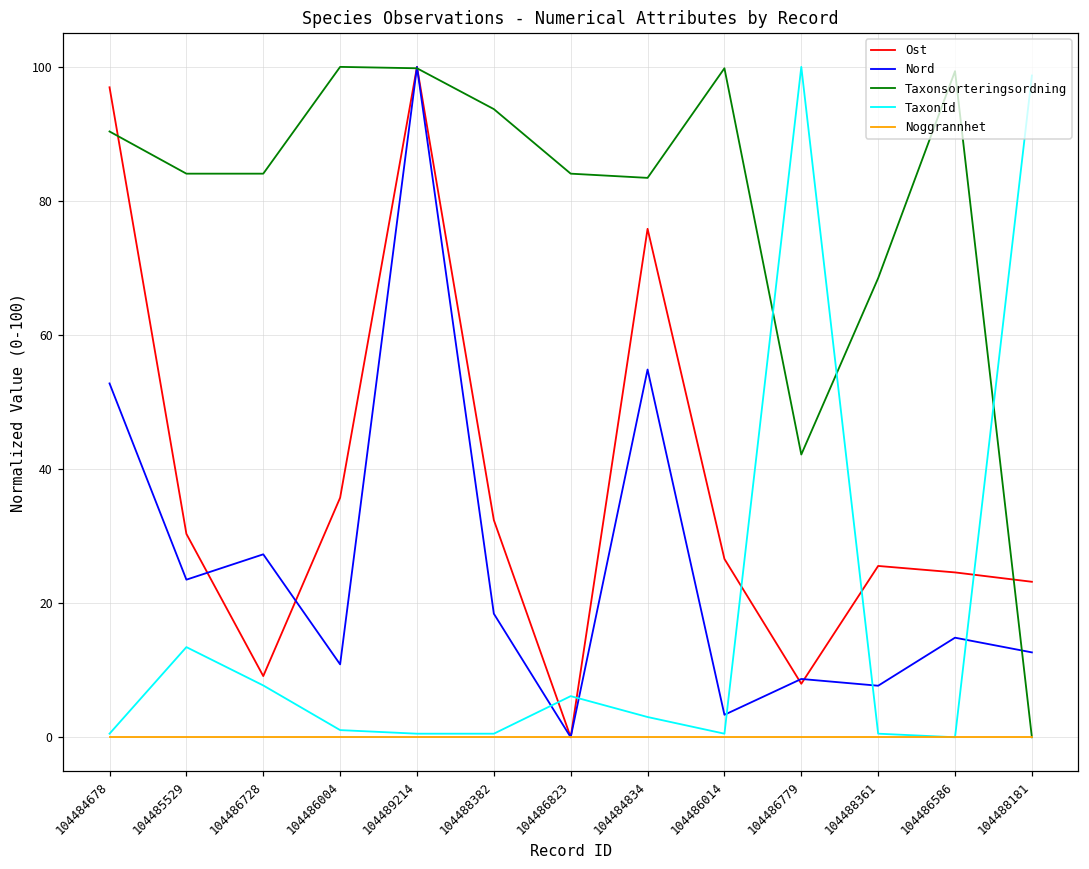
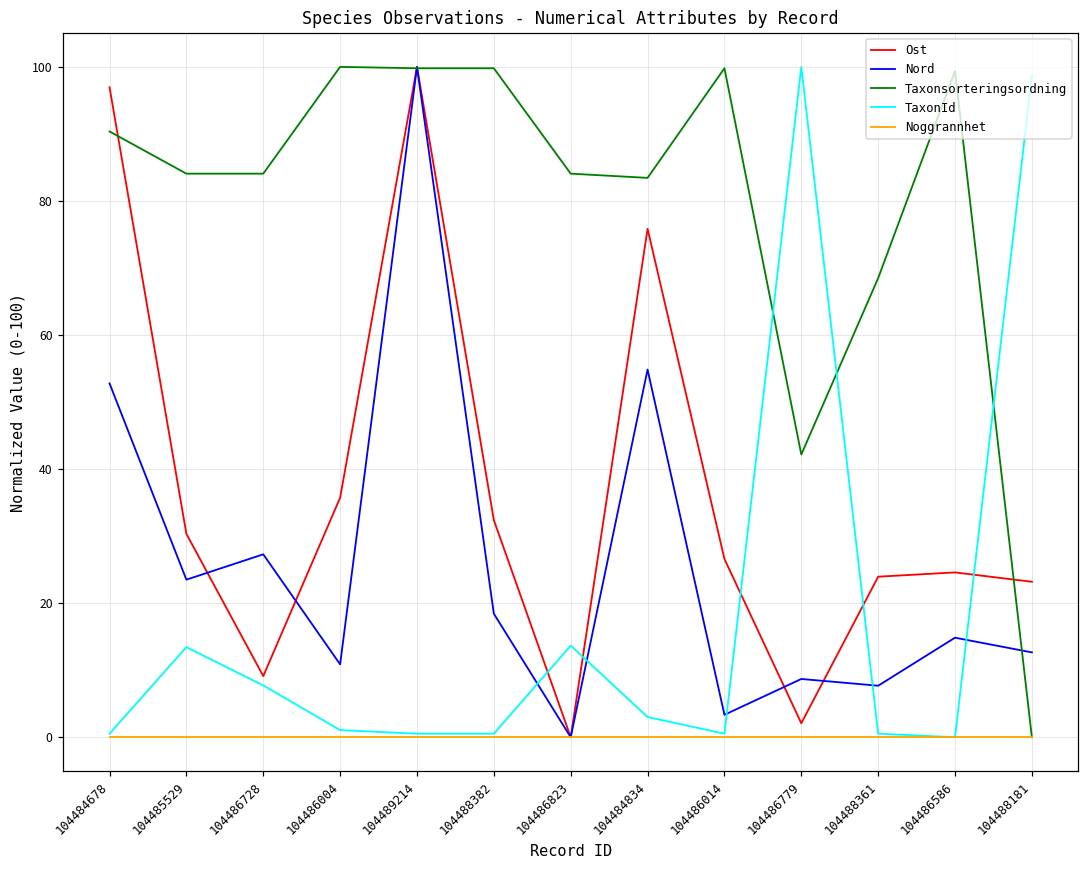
Taxonsorteringsordning, 104488382: 94 -> 100
TaxonId, 104486823: 6 -> 14
Ost, 104486779: 8 -> 2
Ost, 104488361: 26 -> 24
